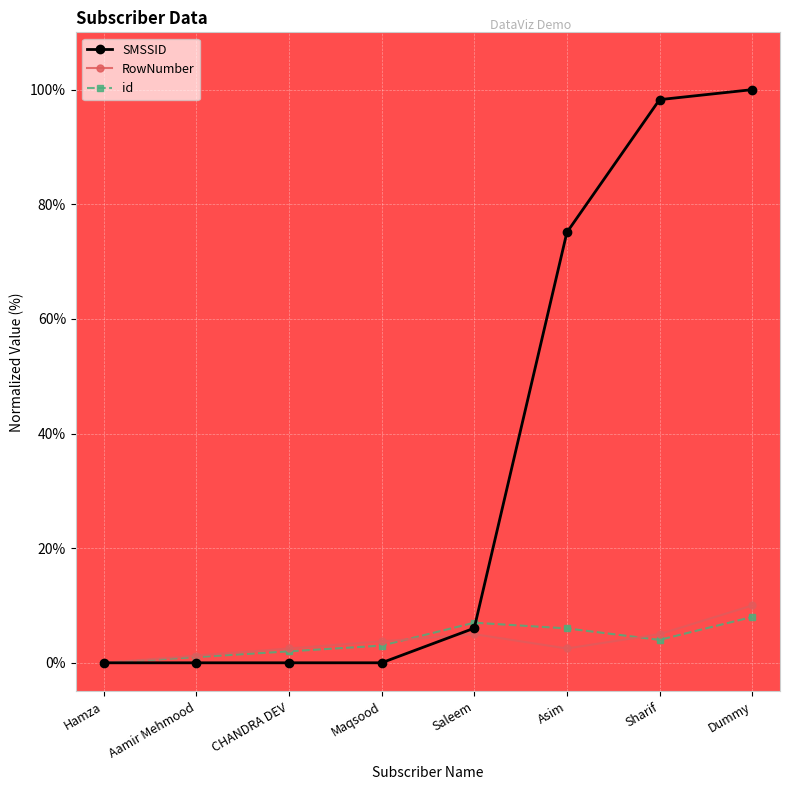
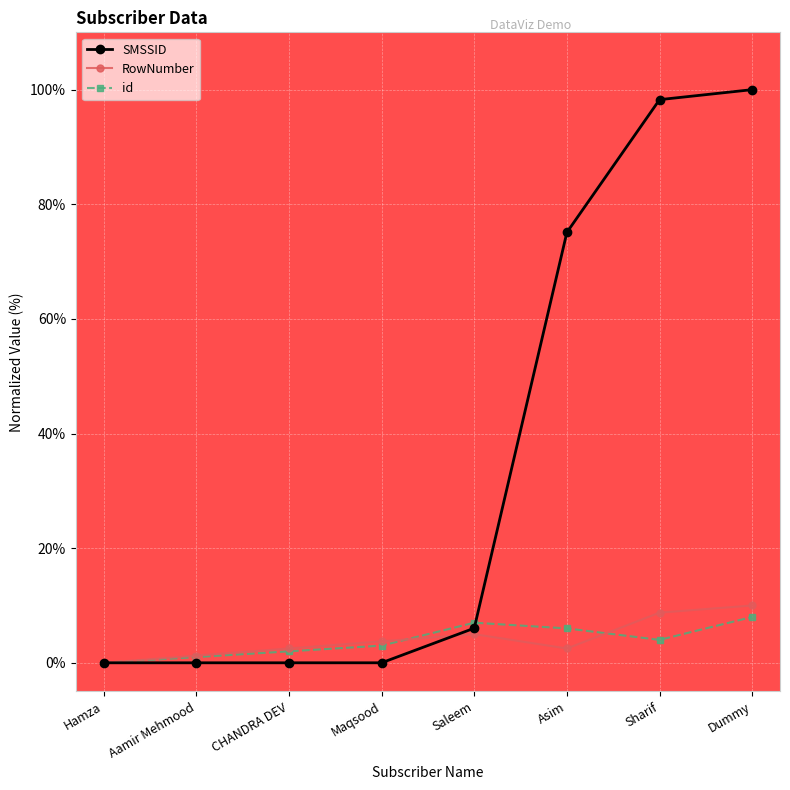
RowNumber, Sharif: 5% -> 9%
